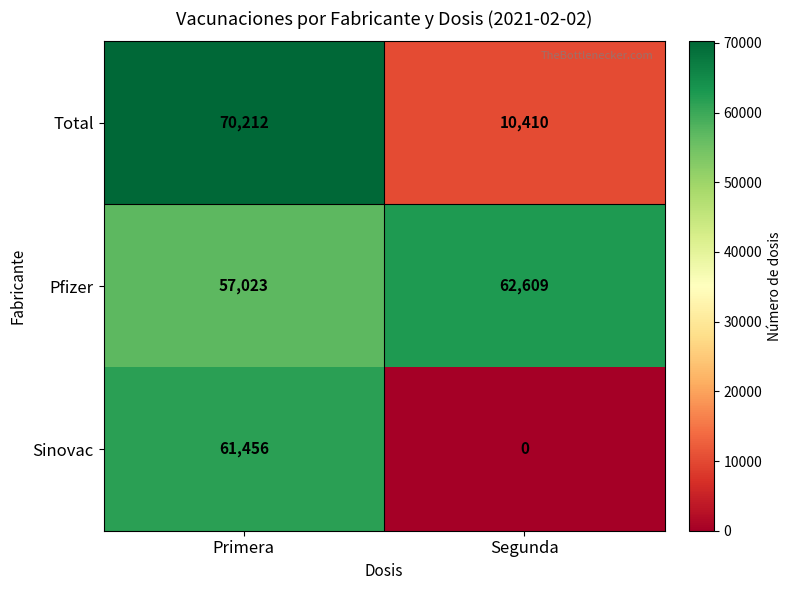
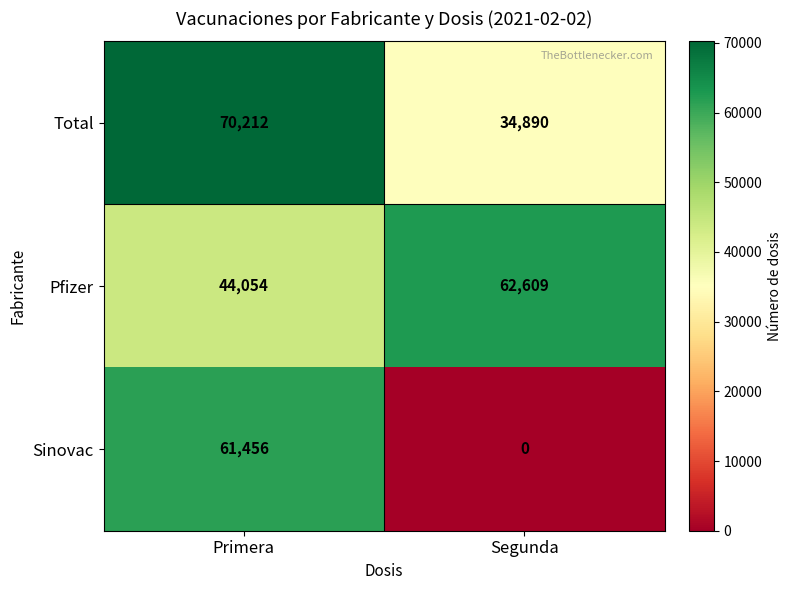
Total, Segunda: 10,410 -> 34,890
Pfizer, Primera: 57,023 -> 44,054
